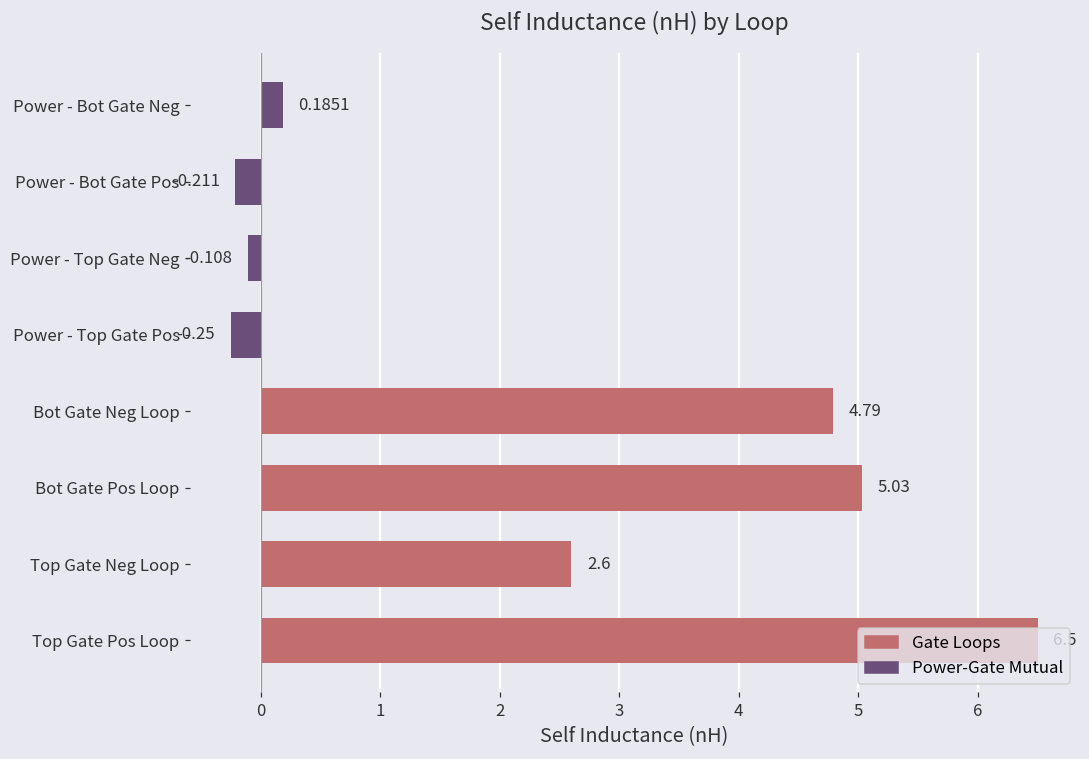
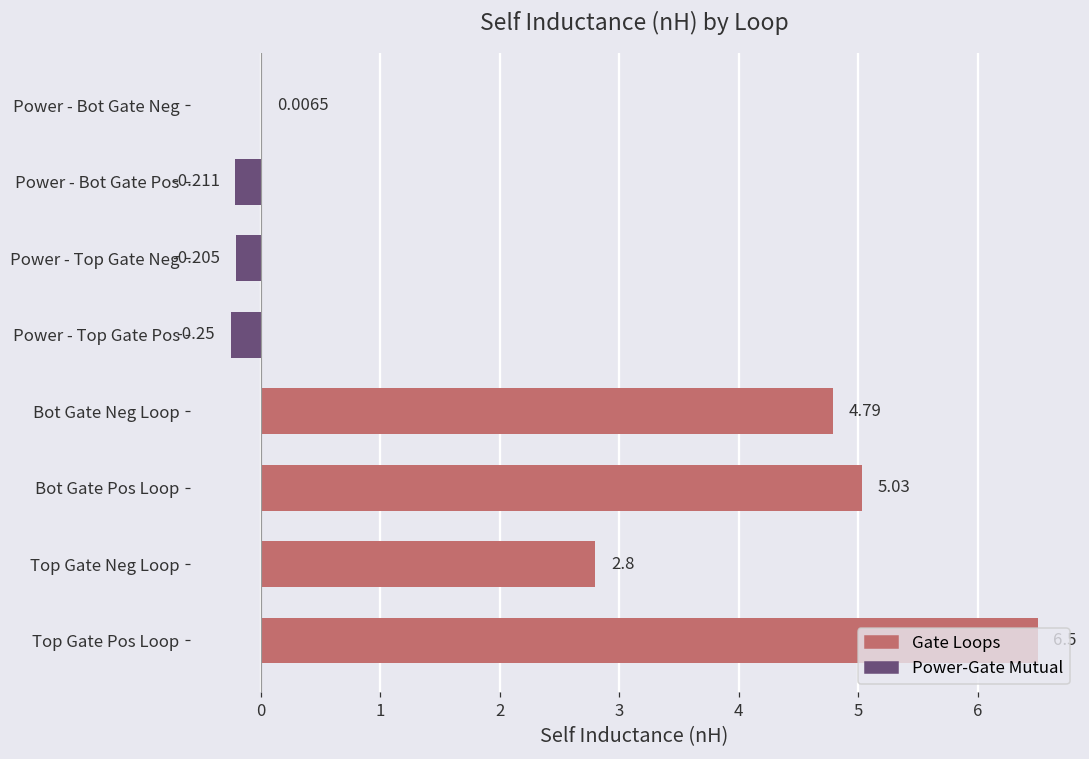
Power - Bot Gate Neg: 0.1851 -> 0.0065
Power - Top Gate Neg: -0.108 -> -0.205
Top Gate Neg Loop: 2.6 -> 2.8
